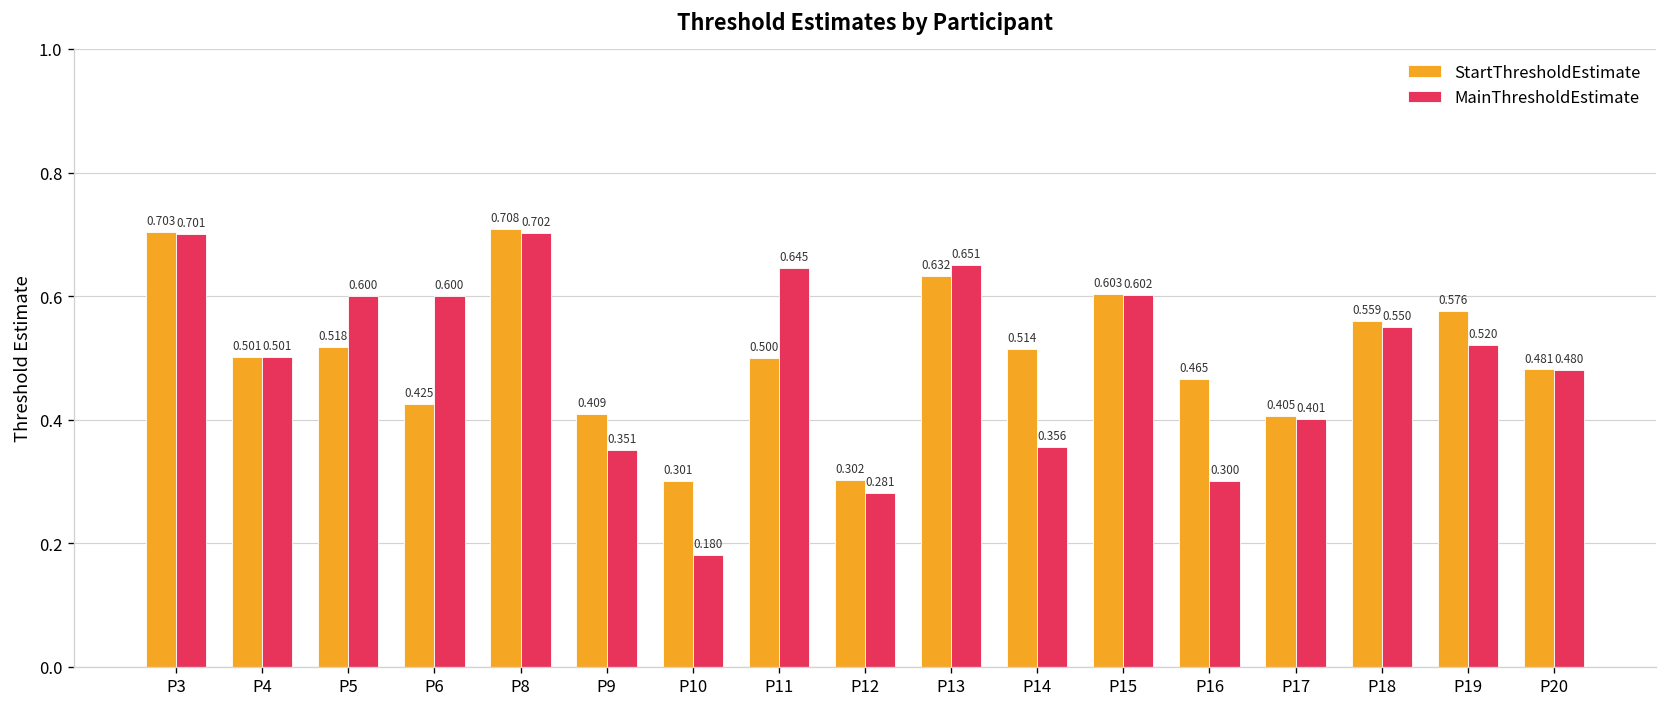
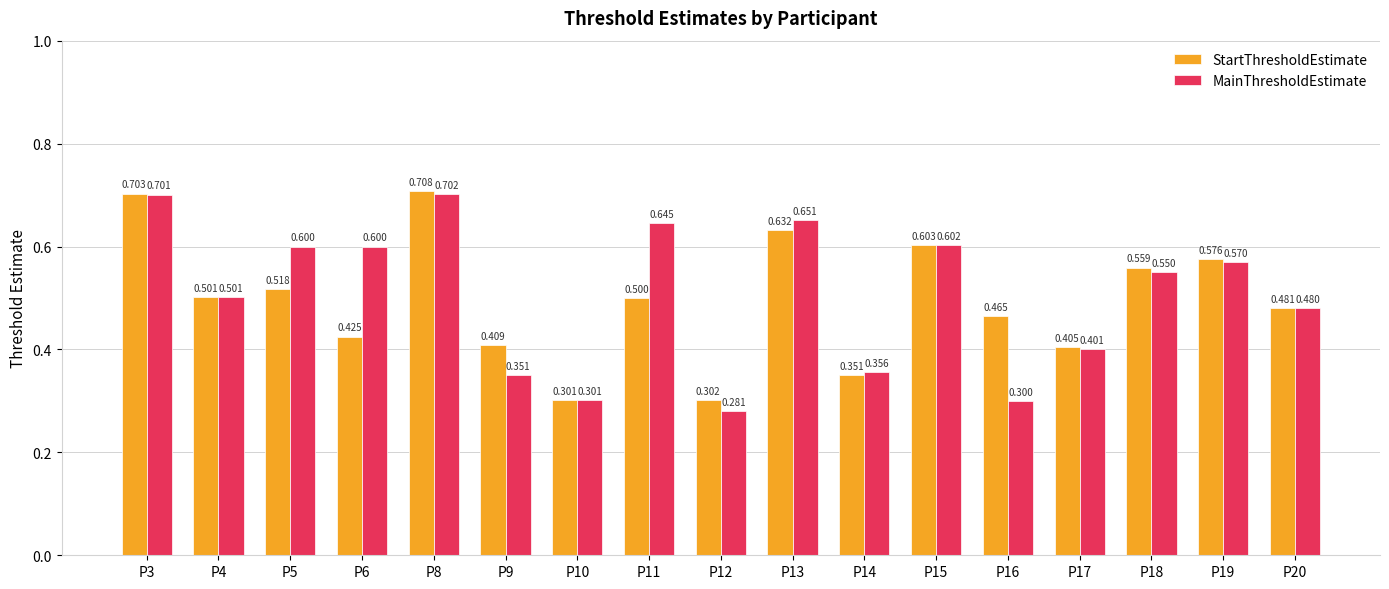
MainThresholdEstimate, P10: 0.180 -> 0.301
StartThresholdEstimate, P14: 0.514 -> 0.351
MainThresholdEstimate, P19: 0.520 -> 0.570
